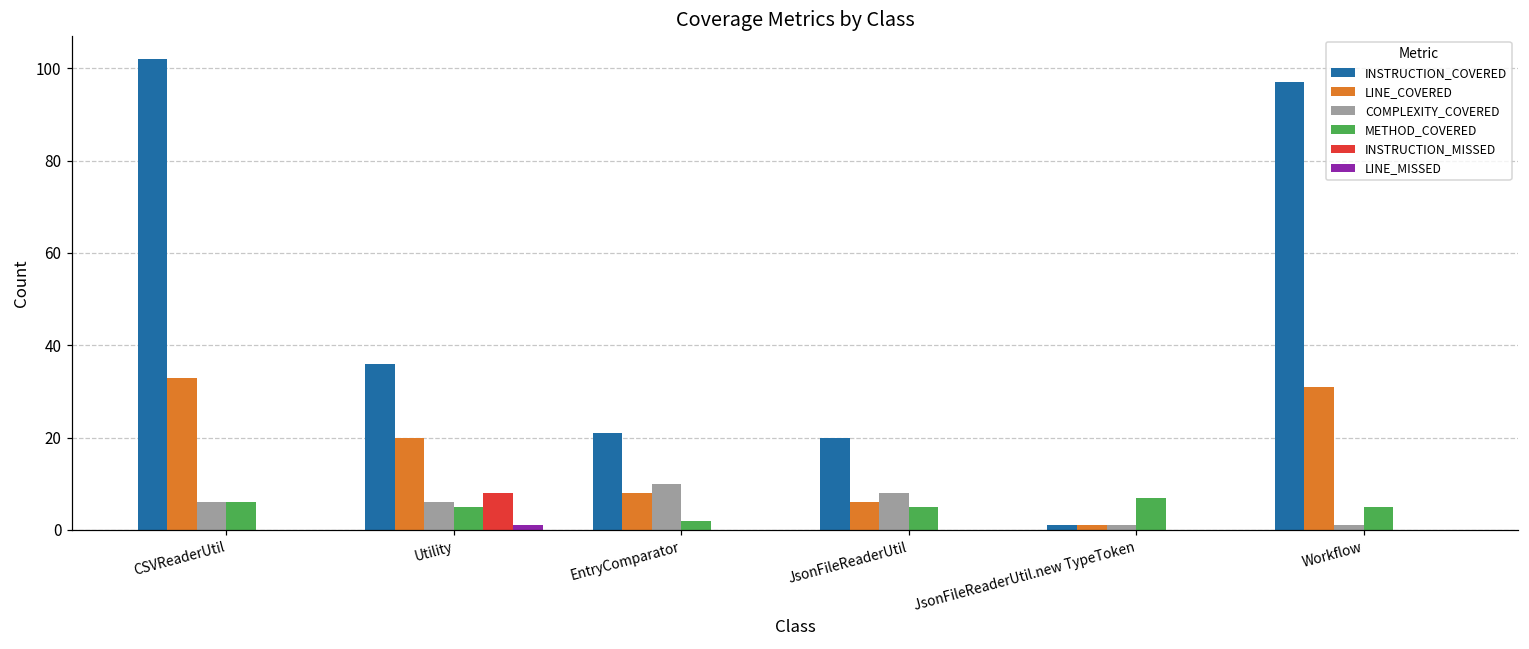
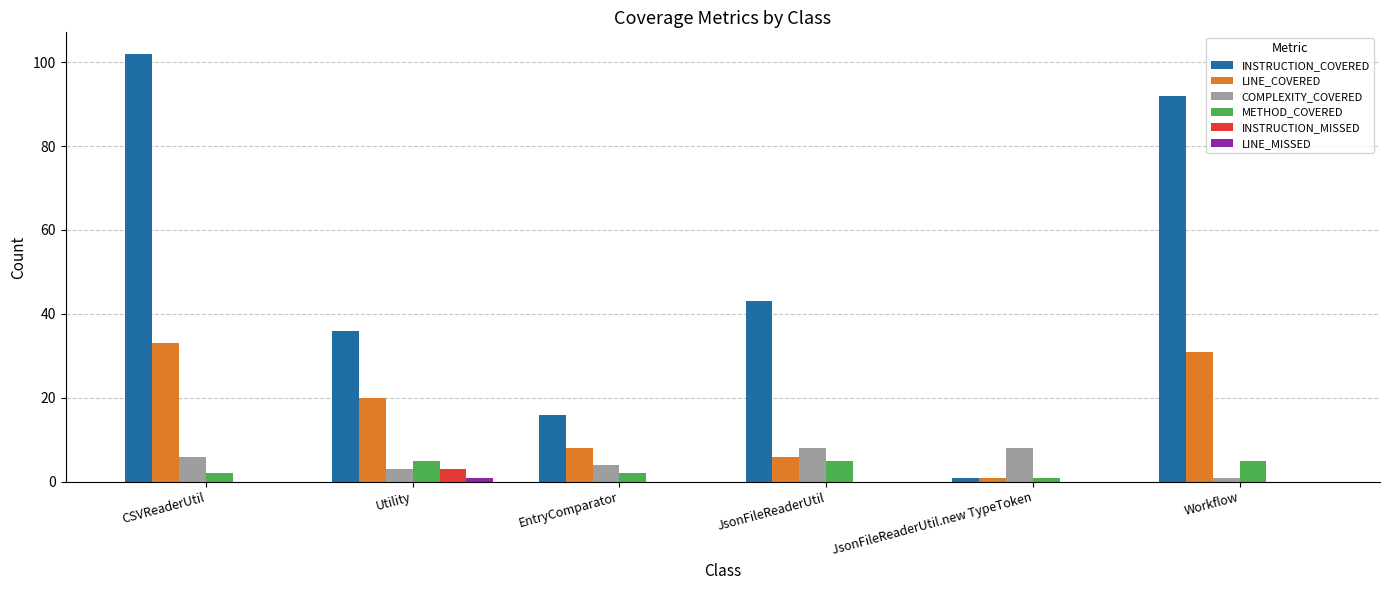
METHOD_COVERED, CSVReaderUtil: 6 -> 2
COMPLEXITY_COVERED, Utility: 6 -> 3
INSTRUCTION_MISSED, Utility: 8 -> 3
INSTRUCTION_COVERED, EntryComparator: 21 -> 16
COMPLEXITY_COVERED, EntryComparator: 10 -> 4
INSTRUCTION_COVERED, JsonFileReaderUtil: 20 -> 43
COMPLEXITY_COVERED, JsonFileReaderUtil.new TypeToken: 1 -> 8
METHOD_COVERED, JsonFileReaderUtil.new TypeToken: 7 -> 1
INSTRUCTION_COVERED, Workflow: 97 -> 92
